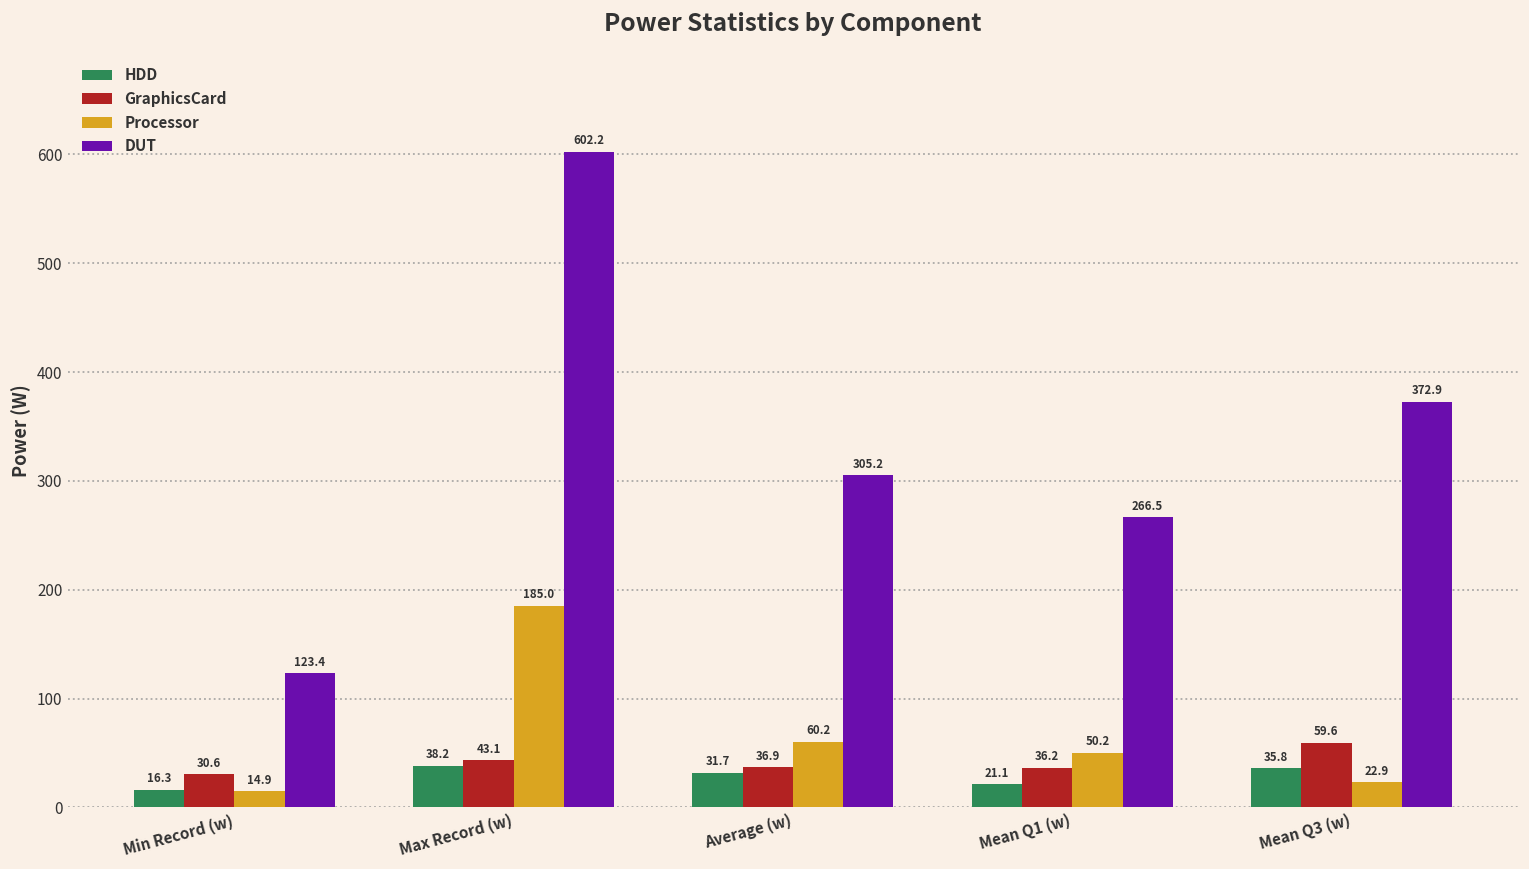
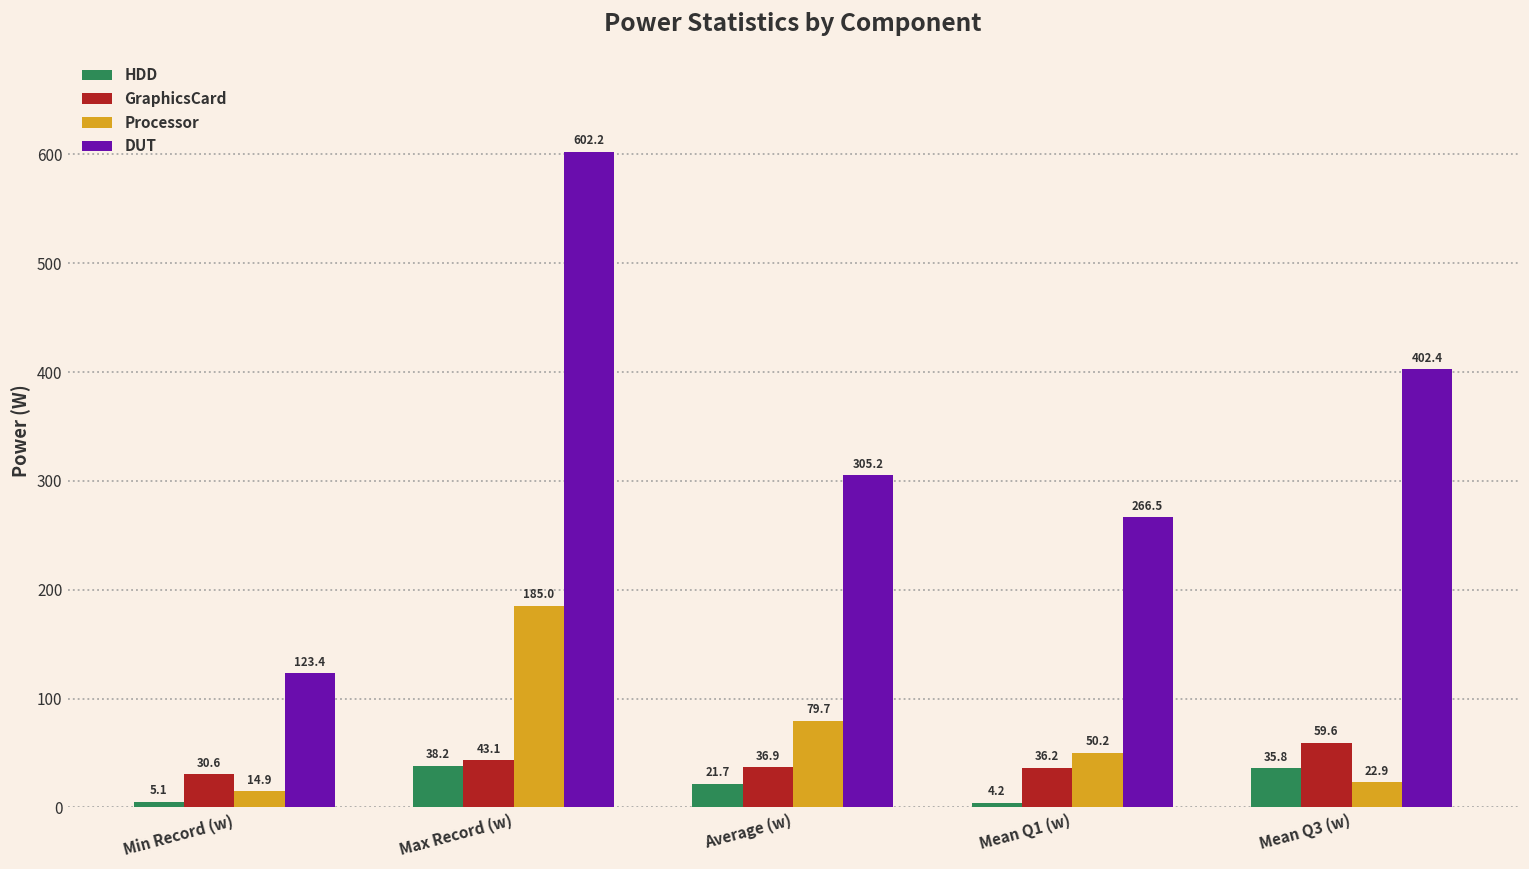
HDD, Min Record (w): 16.3 -> 5.1
HDD, Average (w): 31.7 -> 21.7
Processor, Average (w): 60.2 -> 79.7
HDD, Mean Q1 (w): 21.1 -> 4.2
DUT, Mean Q3 (w): 372.9 -> 402.4
